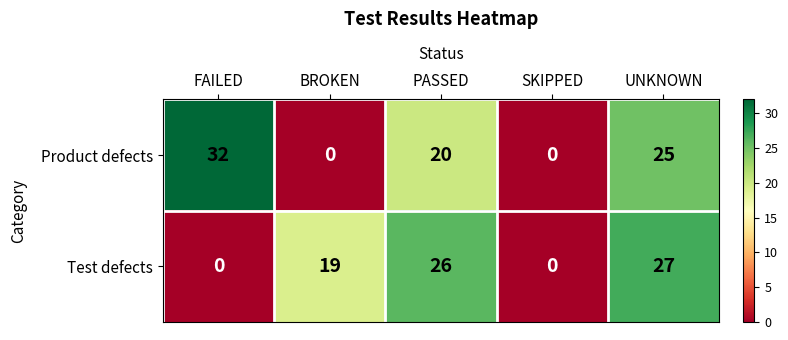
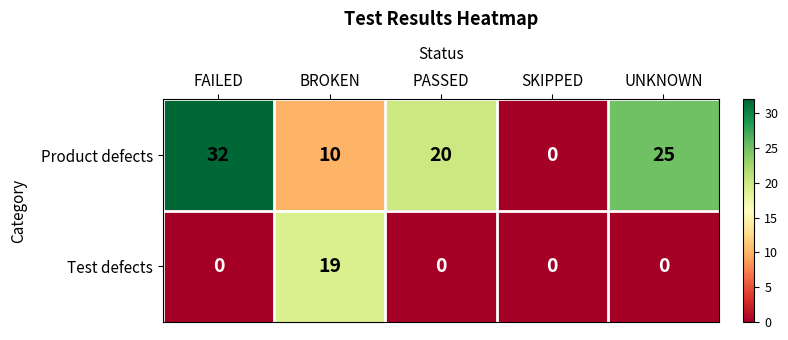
Product defects, BROKEN: 0 -> 10
Test defects, PASSED: 26 -> 0
Test defects, UNKNOWN: 27 -> 0
